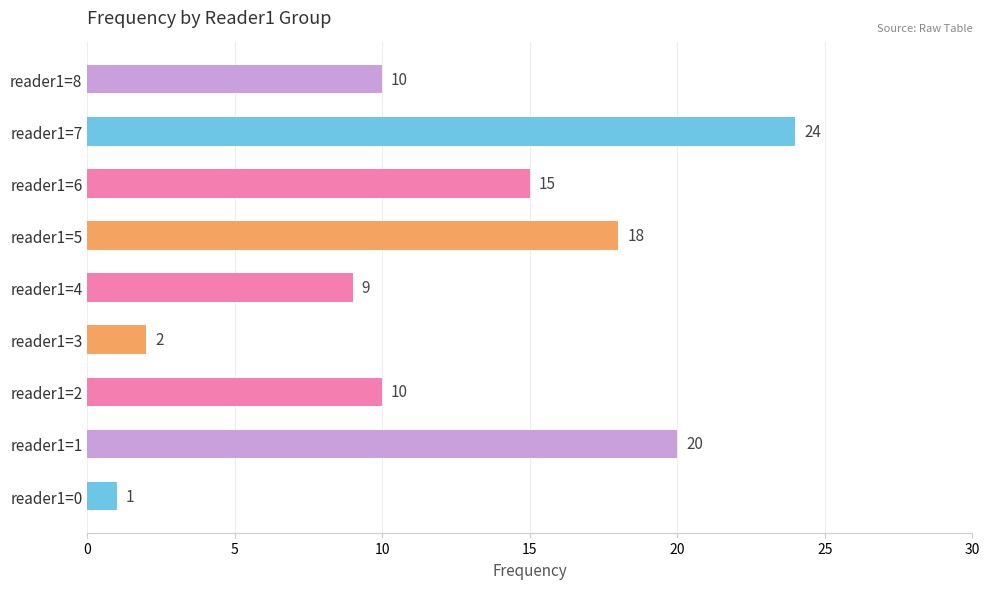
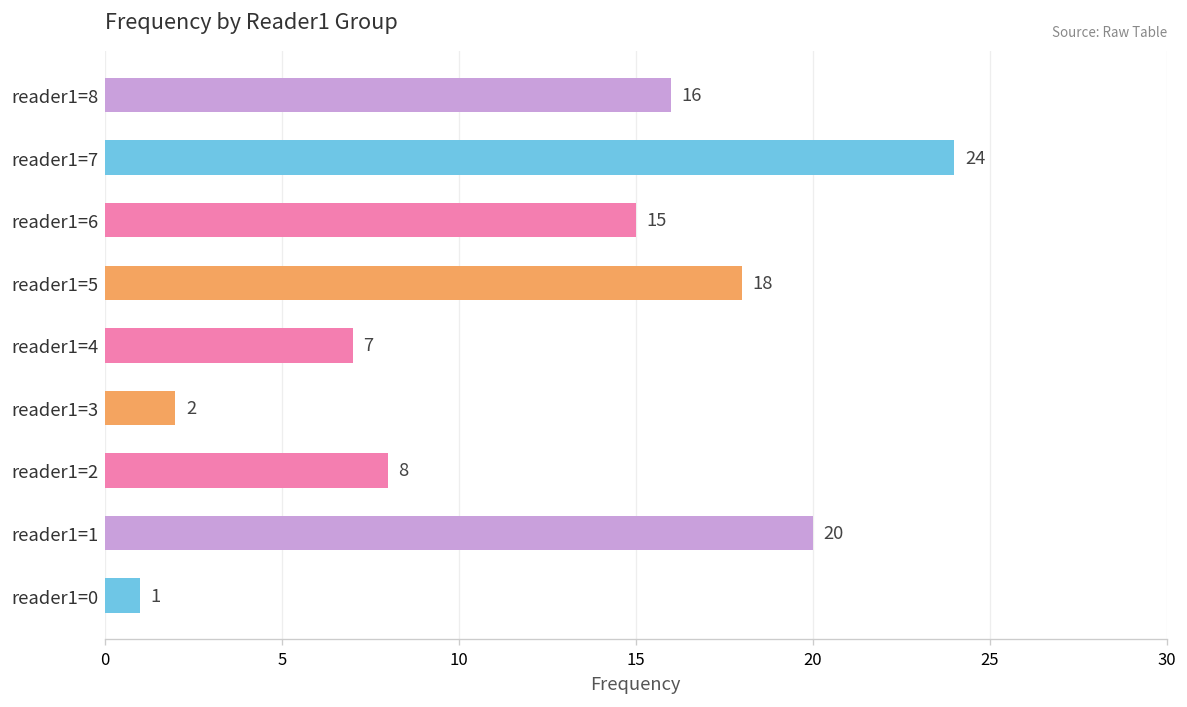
reader1=8: 10 -> 16
reader1=4: 9 -> 7
reader1=2: 10 -> 8
